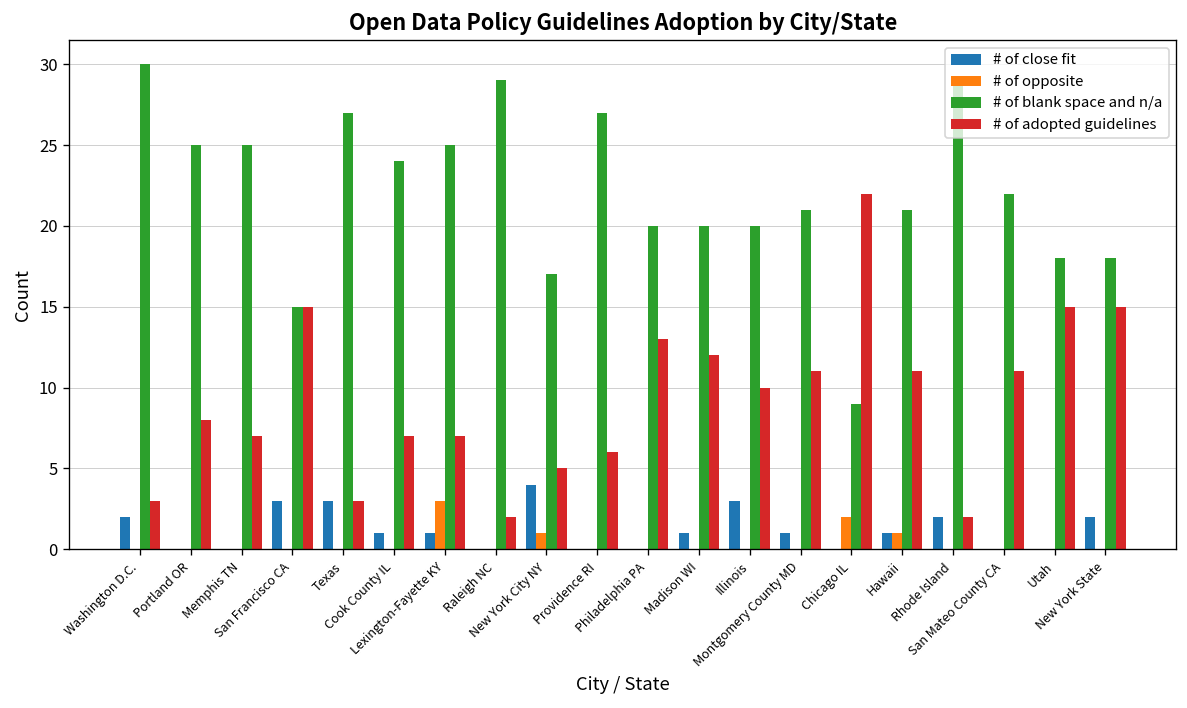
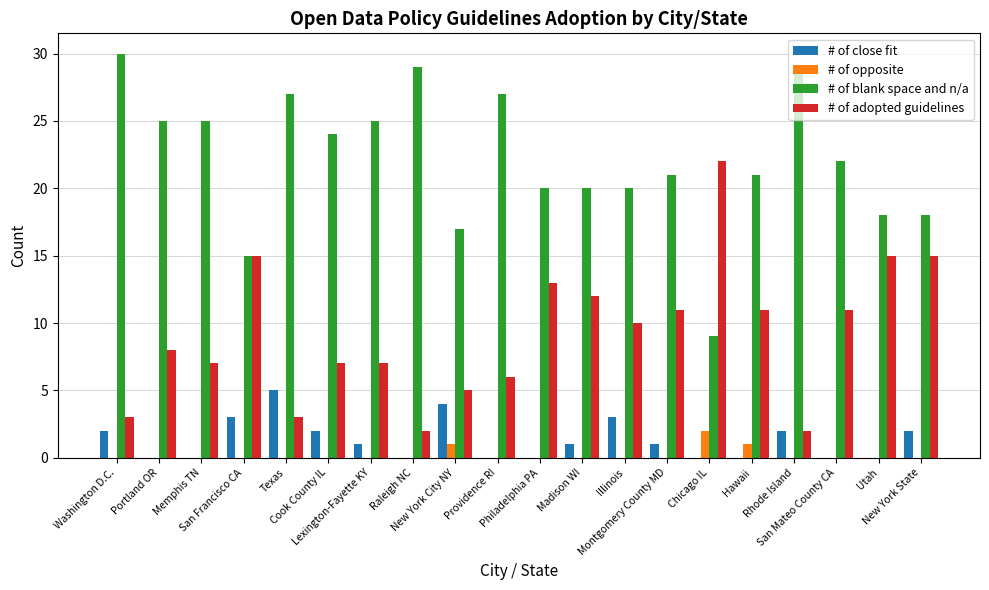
# of close fit, Texas: 3 -> 5
# of close fit, Cook County IL: 1 -> 2
# of opposite, Lexington-Fayette KY: 3 -> 0
# of close fit, Hawaii: 1 -> 0
